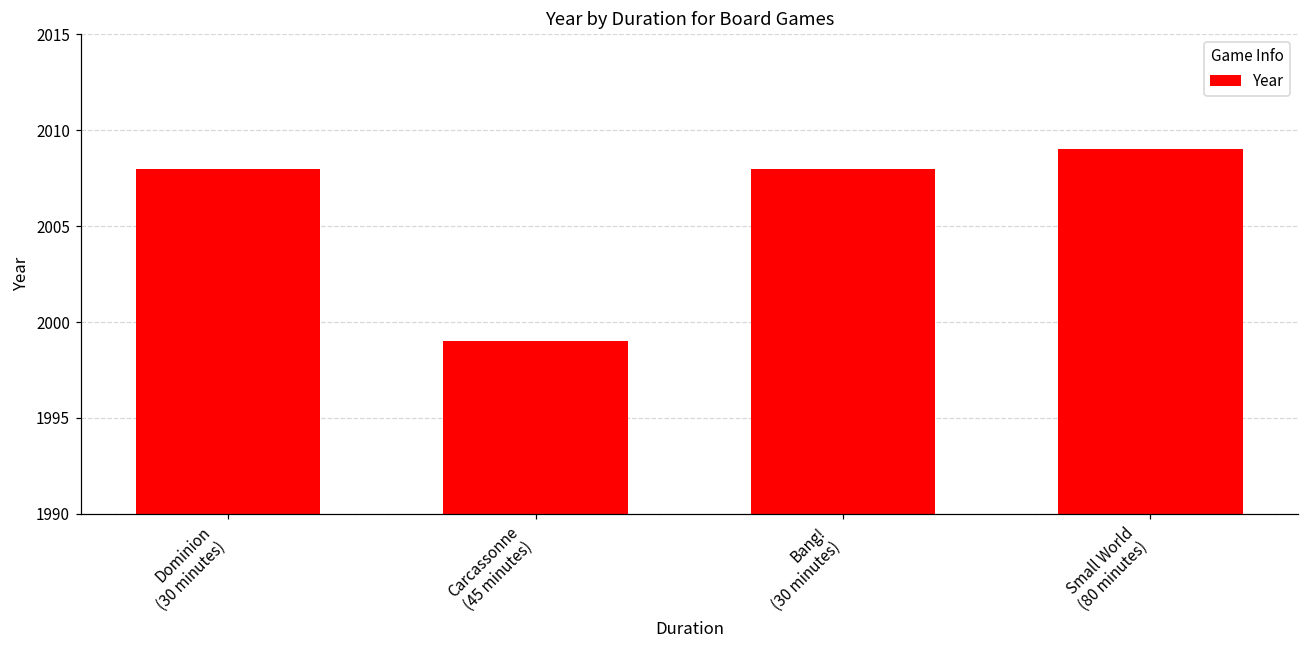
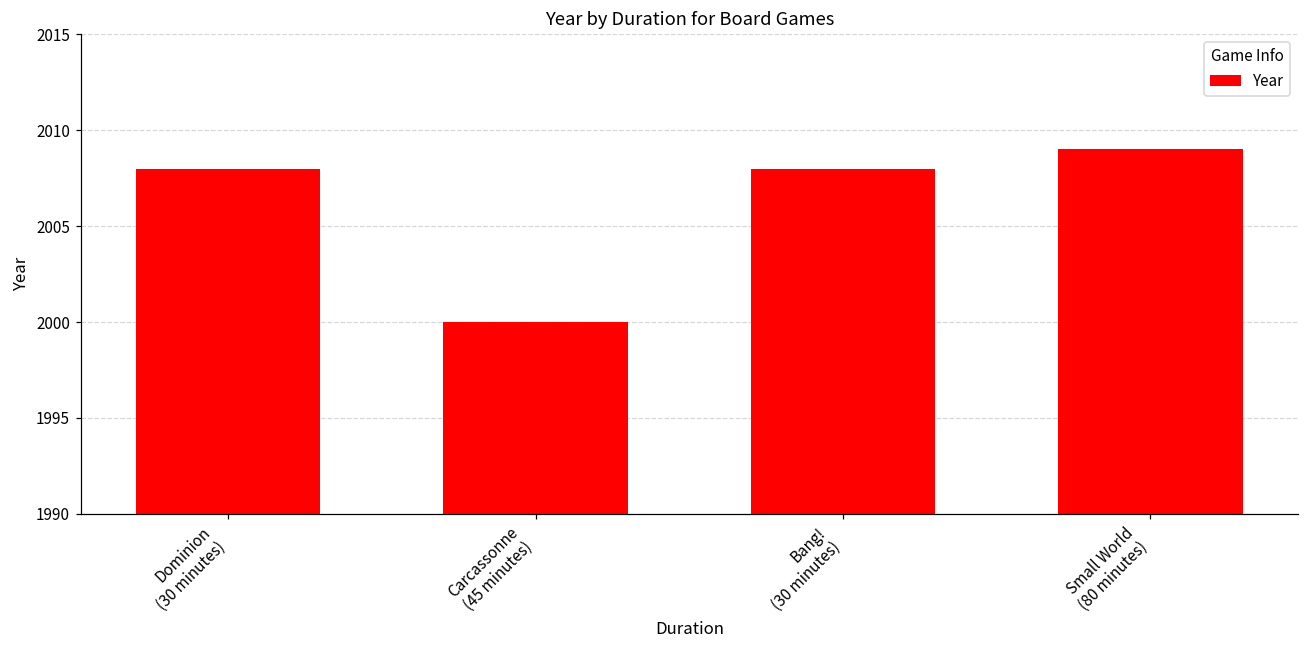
Carcassonne (45 minutes): 1999 -> 2000
